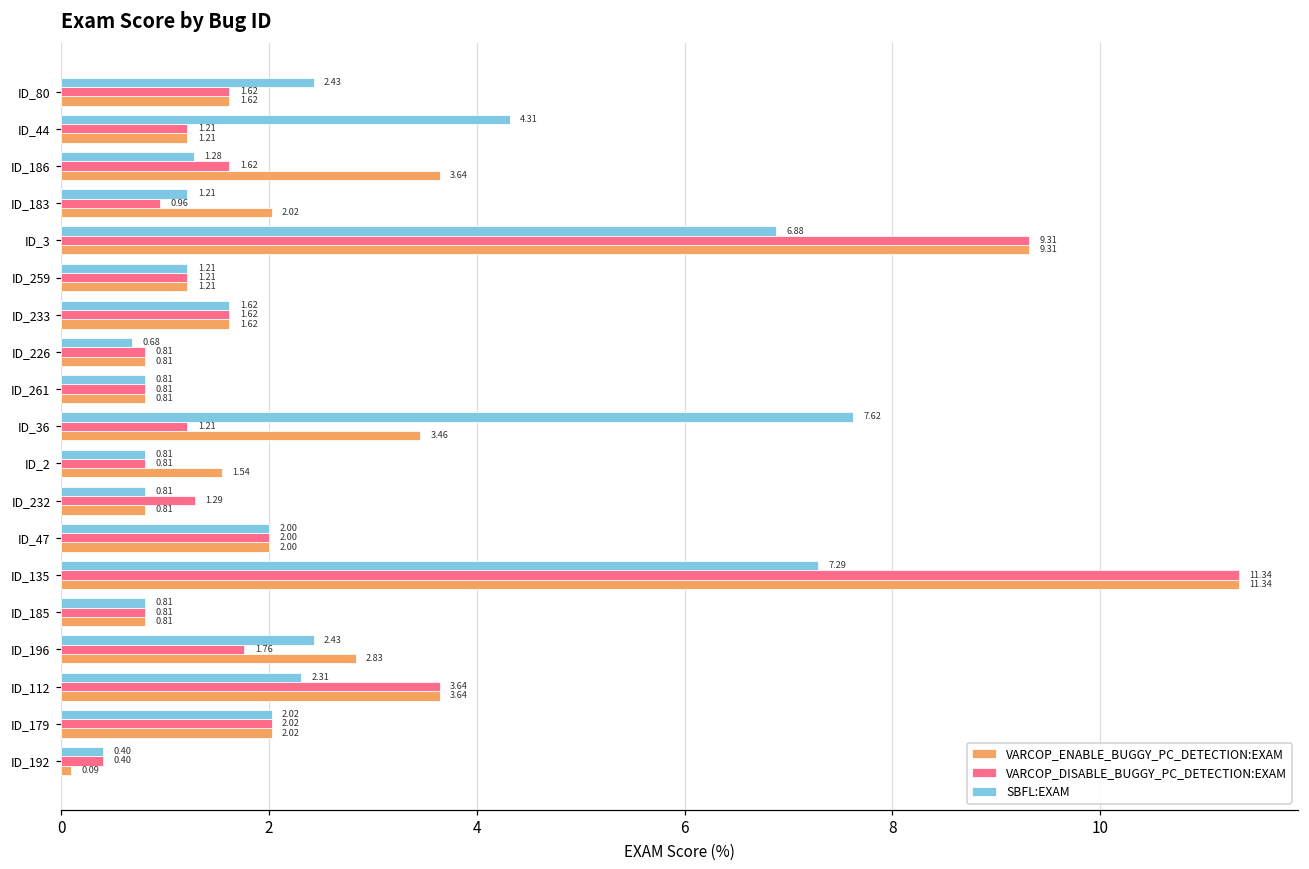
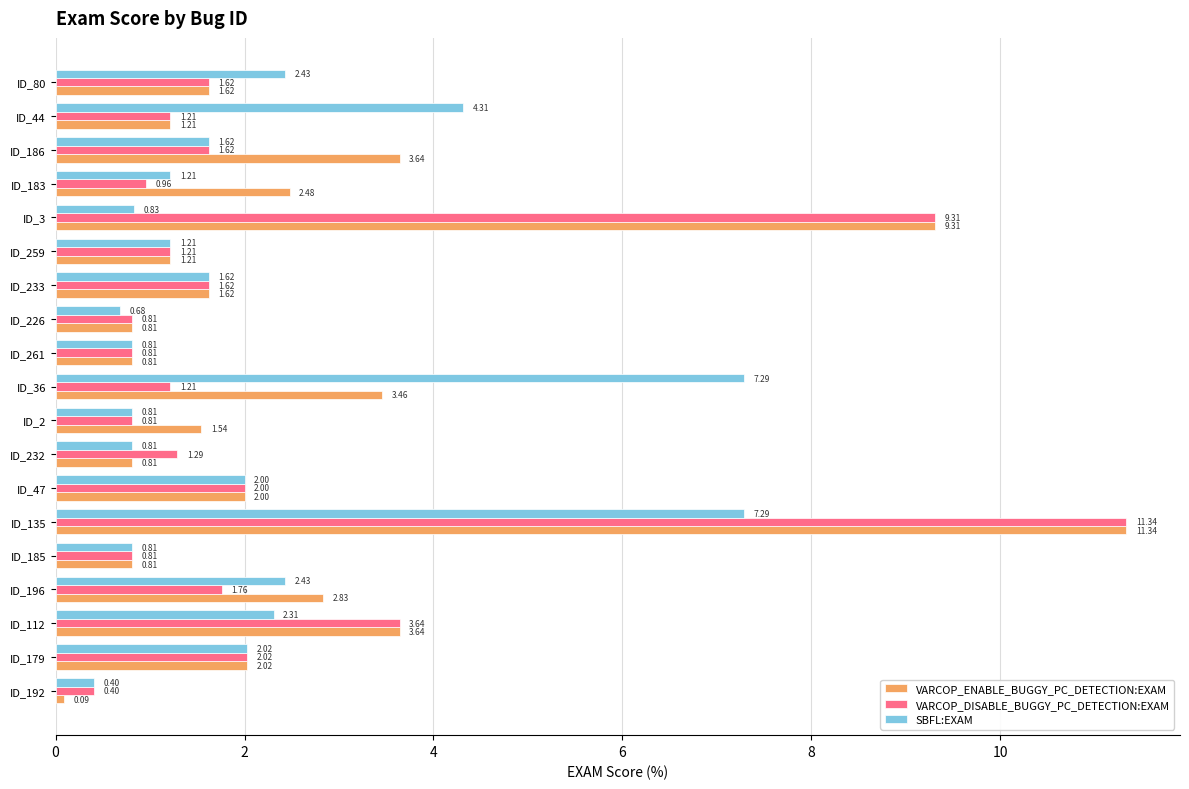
SBFL:EXAM, ID_186: 1.28 -> 1.62
VARCOP_ENABLE_BUGGY_PC_DETECTION:EXAM, ID_183: 2.02 -> 2.48
SBFL:EXAM, ID_3: 6.88 -> 0.83
SBFL:EXAM, ID_36: 7.62 -> 7.29
